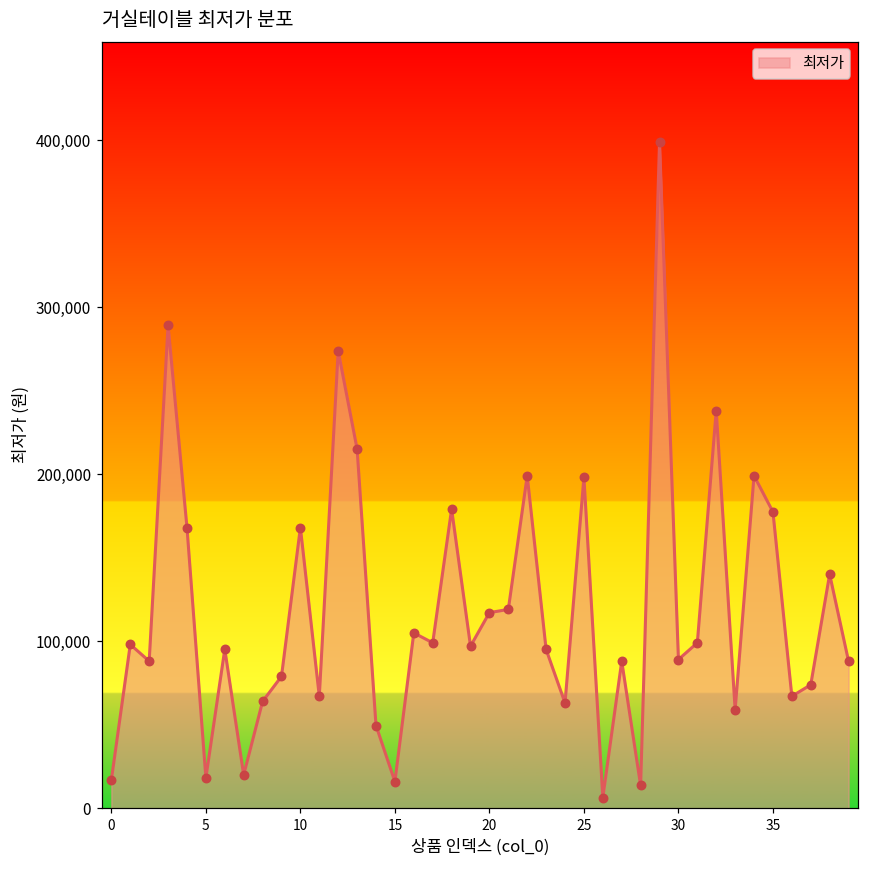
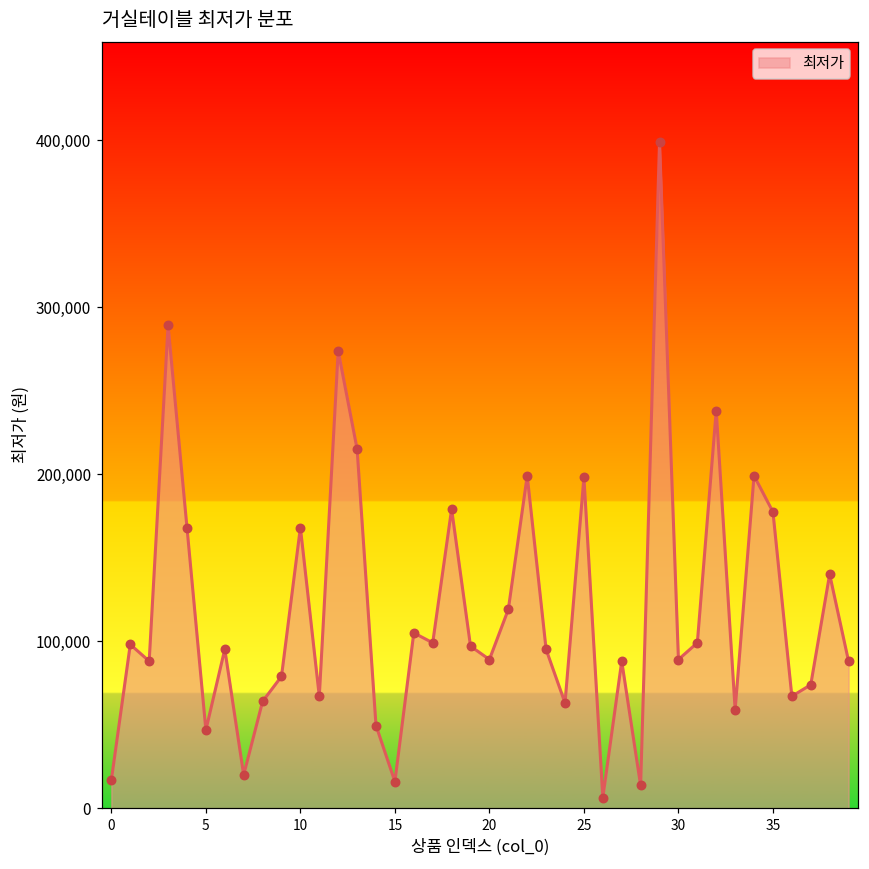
5: 18,000 -> 47,000
20: 117,000 -> 89,000
